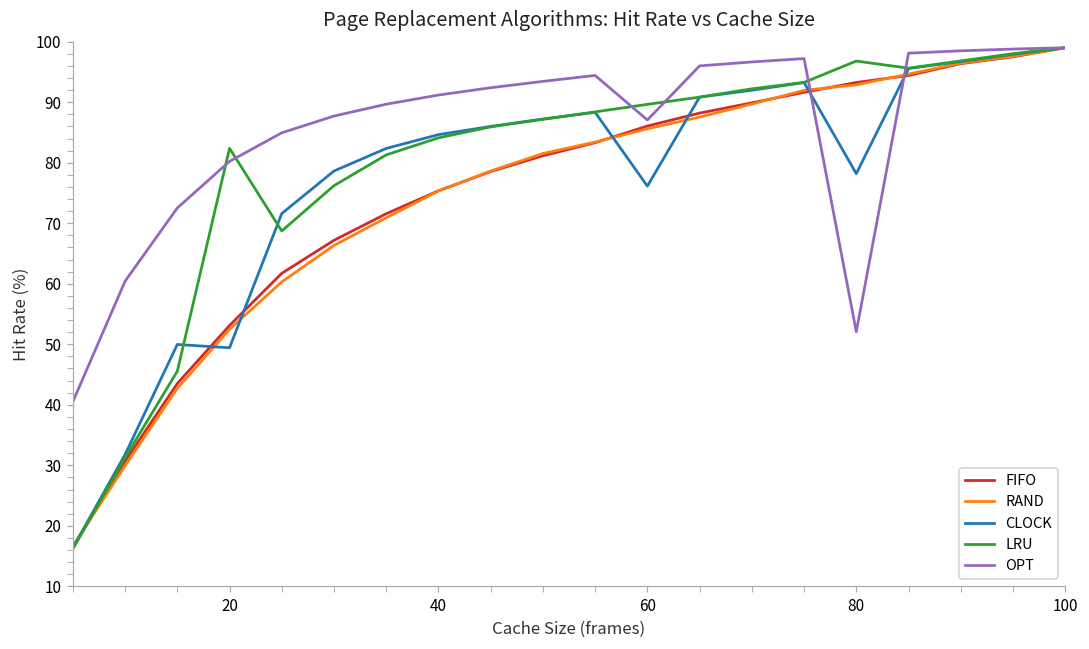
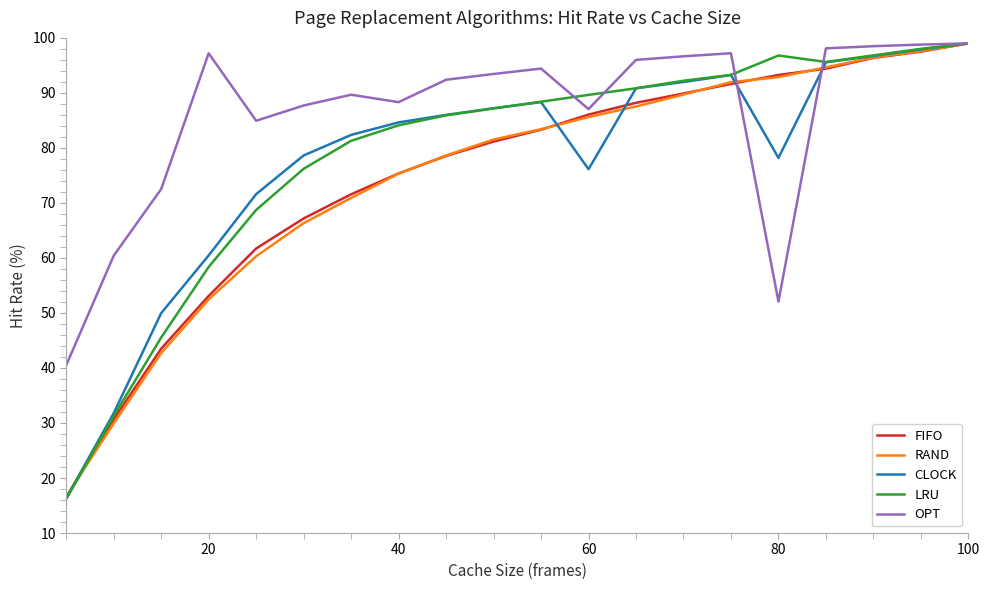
CLOCK, 20: 49 -> 60
LRU, 20: 82 -> 58
OPT, 20: 80 -> 97
OPT, 40: 91 -> 88
